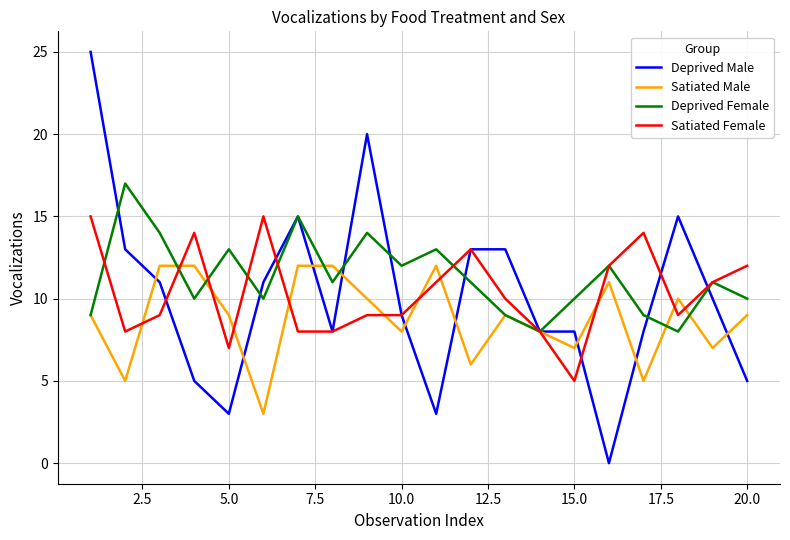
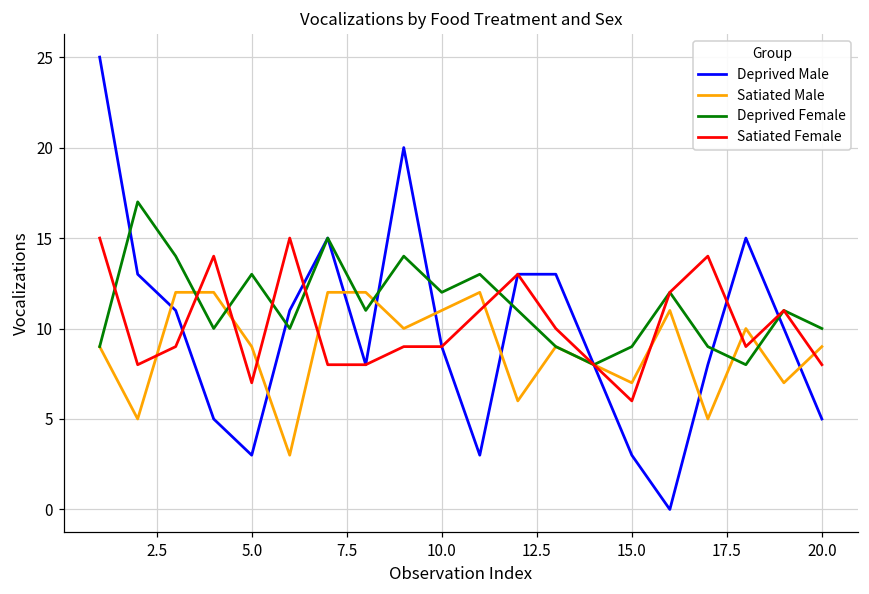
Satiated Male, 10.0: 8 -> 11
Deprived Male, 15.0: 8 -> 3
Deprived Female, 15.0: 10 -> 9
Satiated Female, 15.0: 5 -> 6
Satiated Female, 20.0: 12 -> 8
